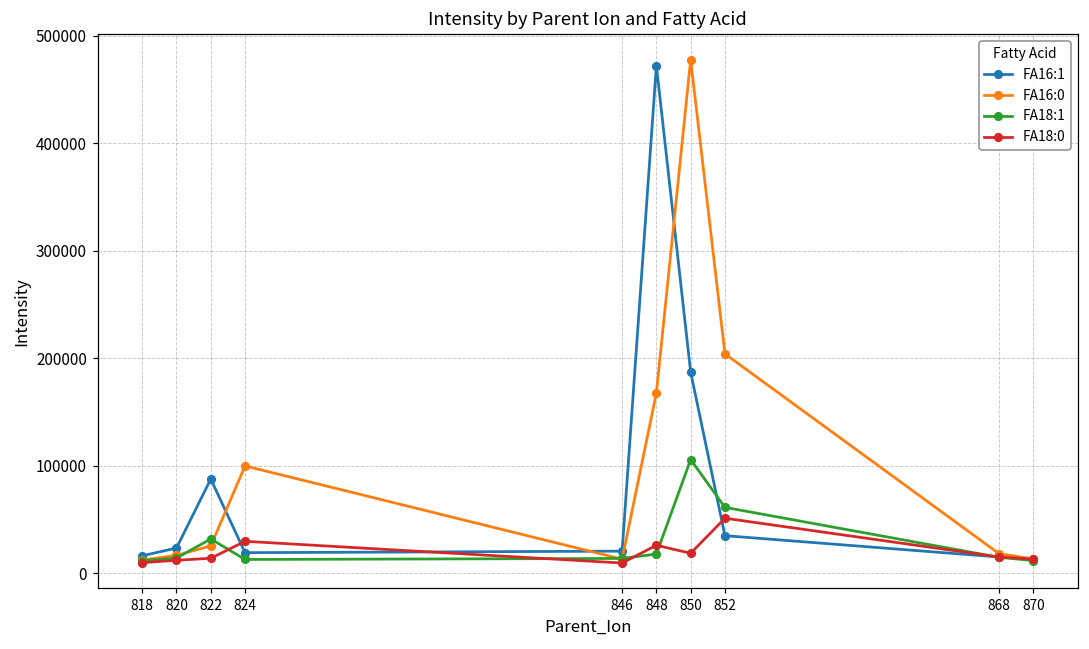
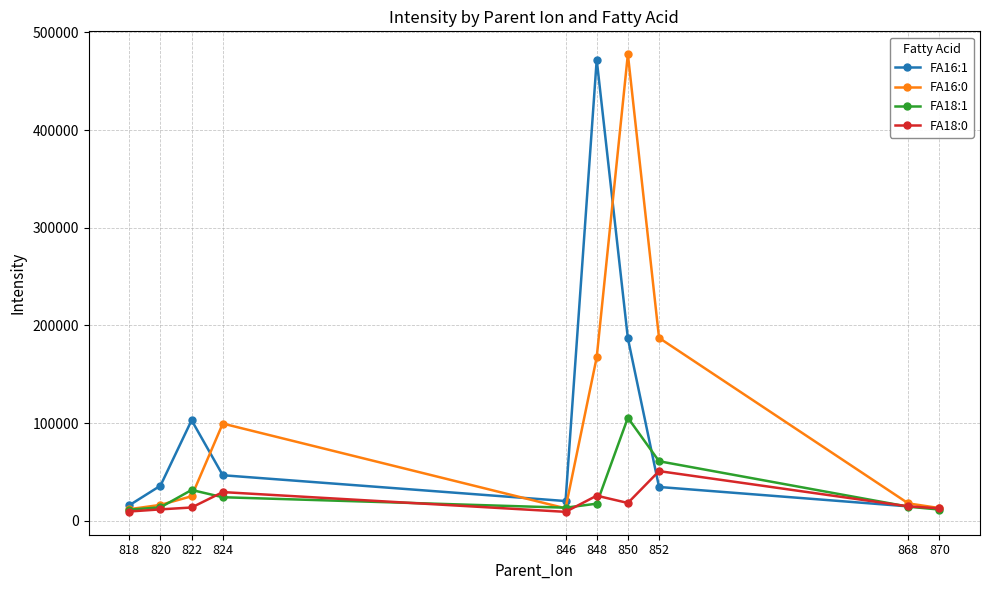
FA16:1, 820: 20000 -> 40000
FA16:1, 822: 90000 -> 100000
FA16:1, 824: 20000 -> 50000
FA18:1, 824: 10000 -> 20000
FA16:0, 852: 200000 -> 190000
